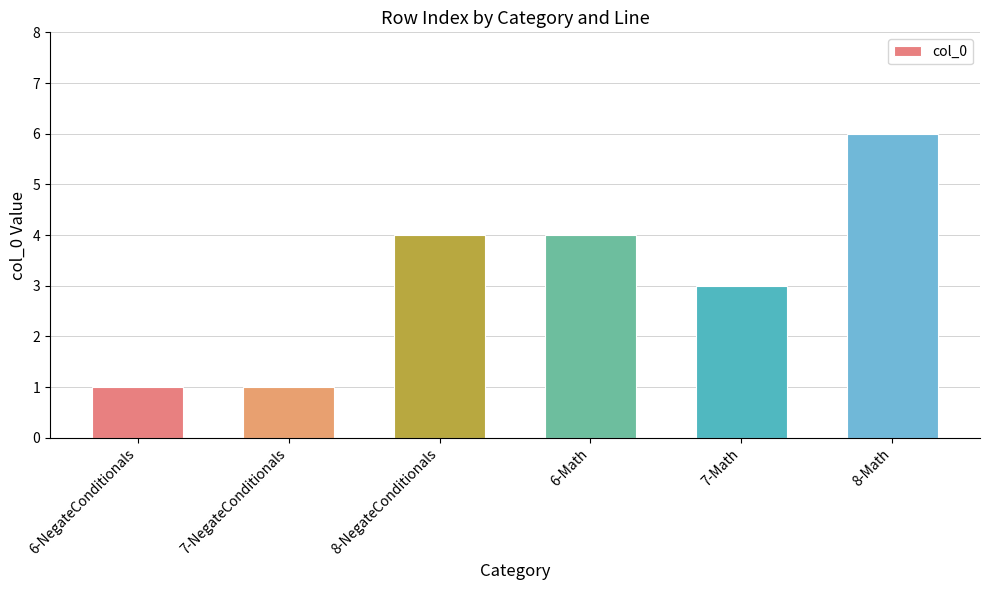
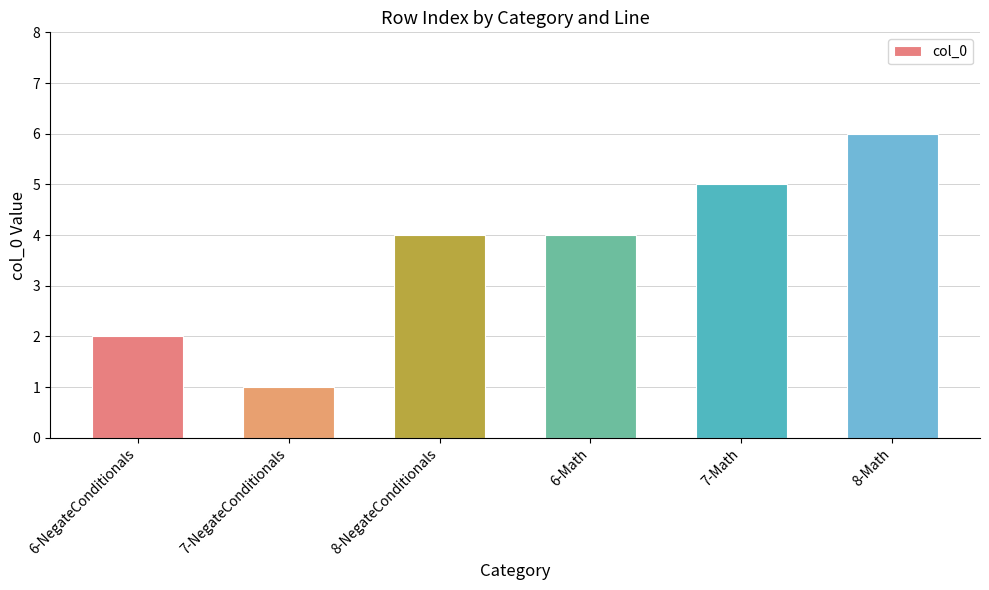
6-NegateConditionals: 1 -> 2
7-Math: 3 -> 5
